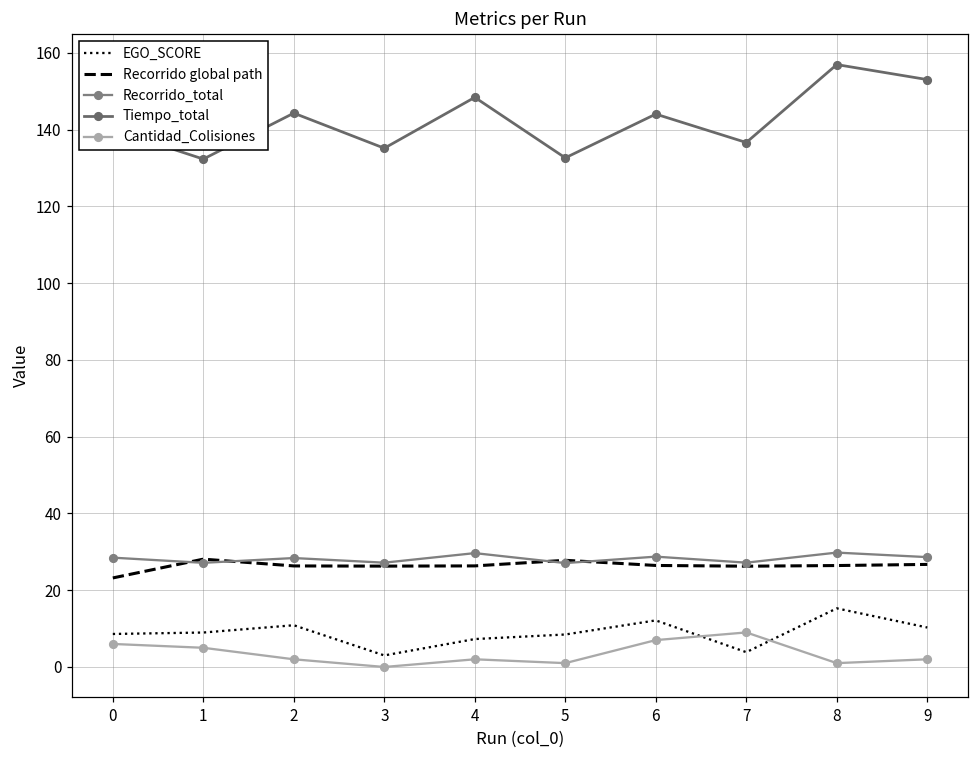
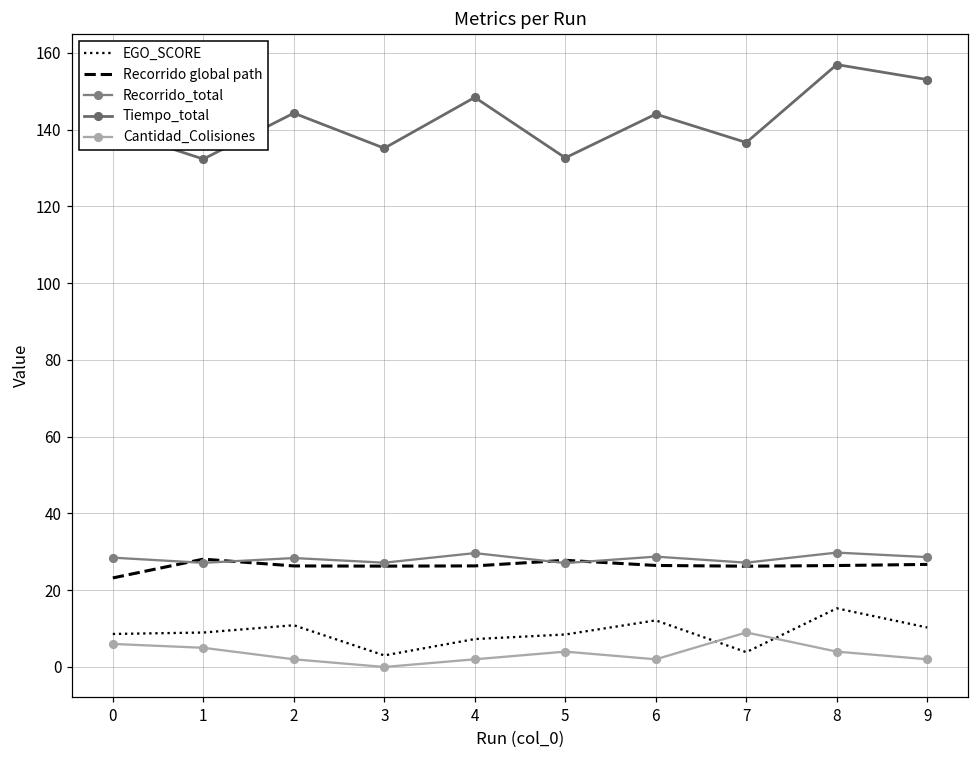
Cantidad_Colisiones, 5: 1 -> 4
Cantidad_Colisiones, 6: 7 -> 2
Cantidad_Colisiones, 8: 1 -> 4
